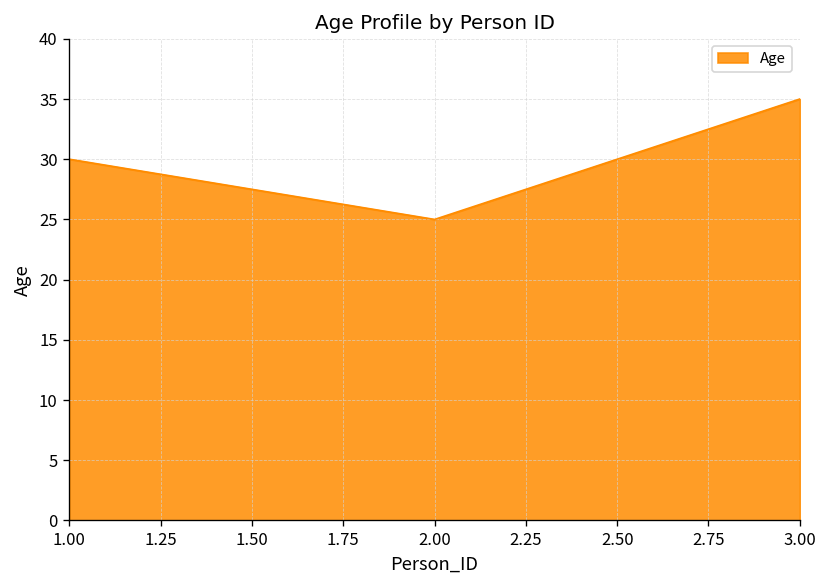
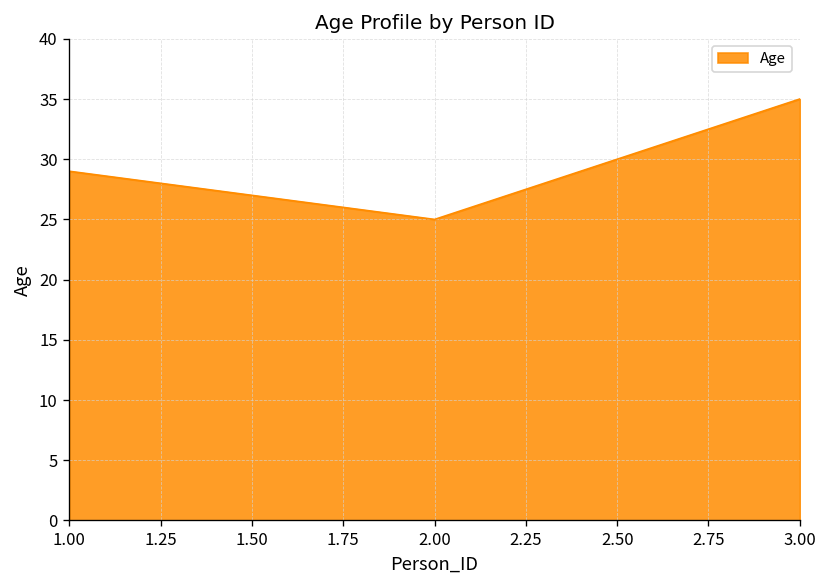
1.00: 30 -> 29
